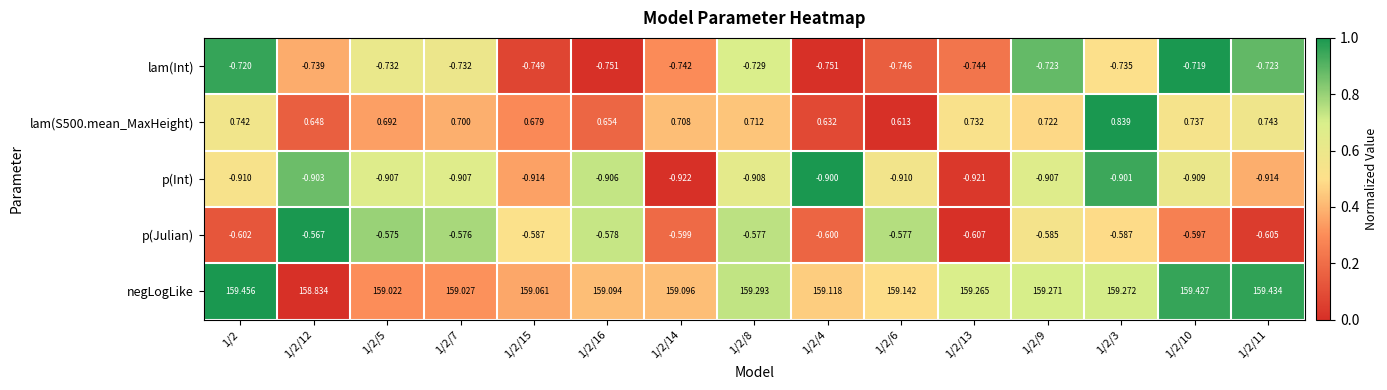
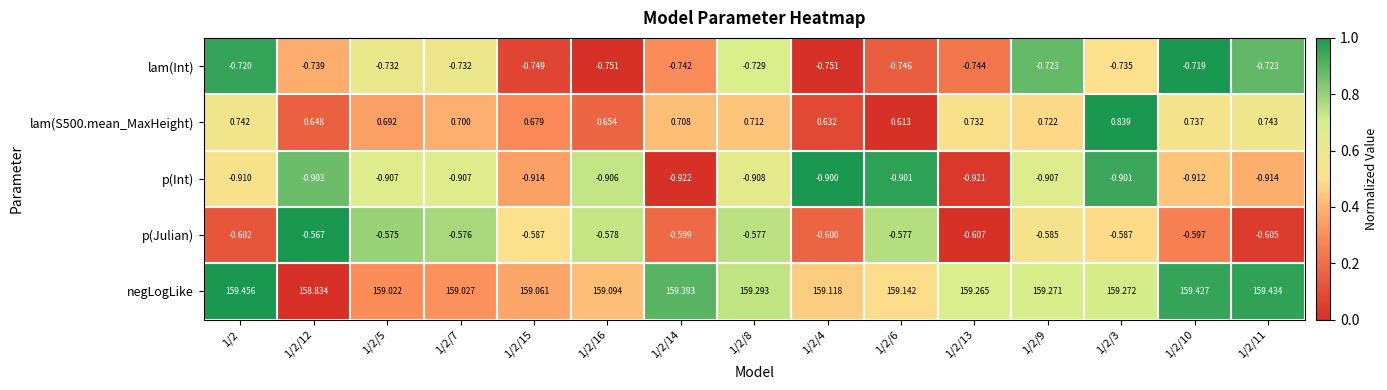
p(Int), 1/2/6: -0.910 -> -0.901
p(Int), 1/2/10: -0.909 -> -0.912
negLogLike, 1/2/14: 159.096 -> 159.393
